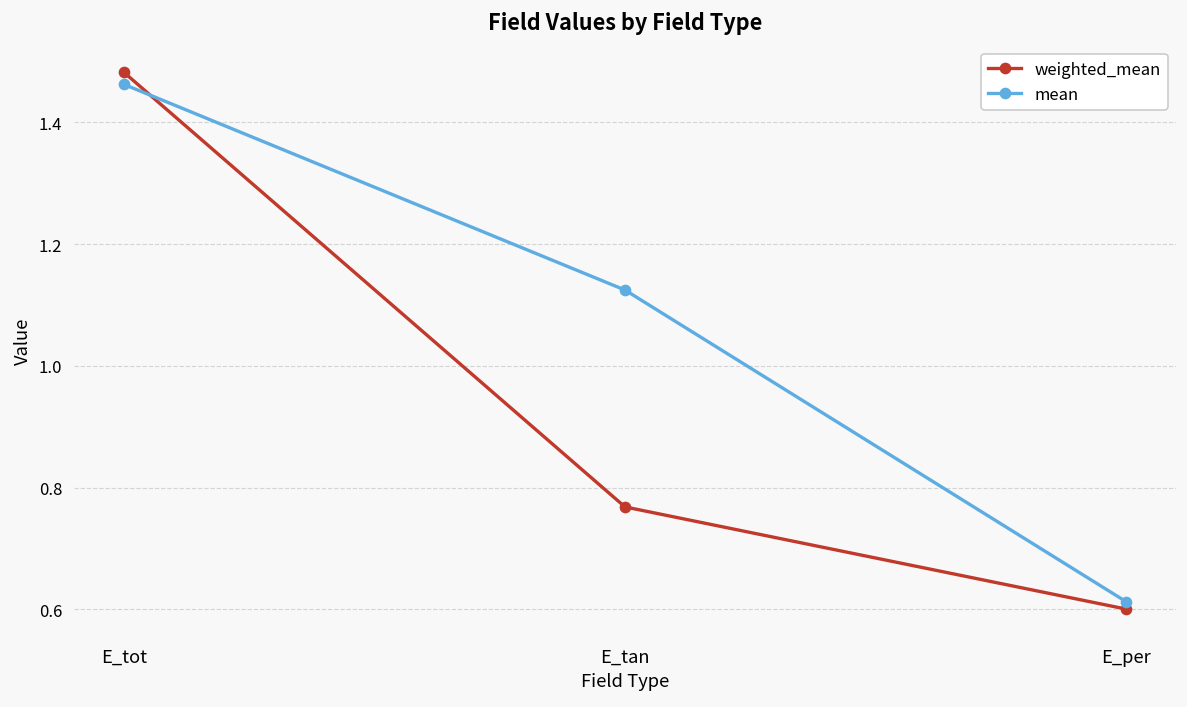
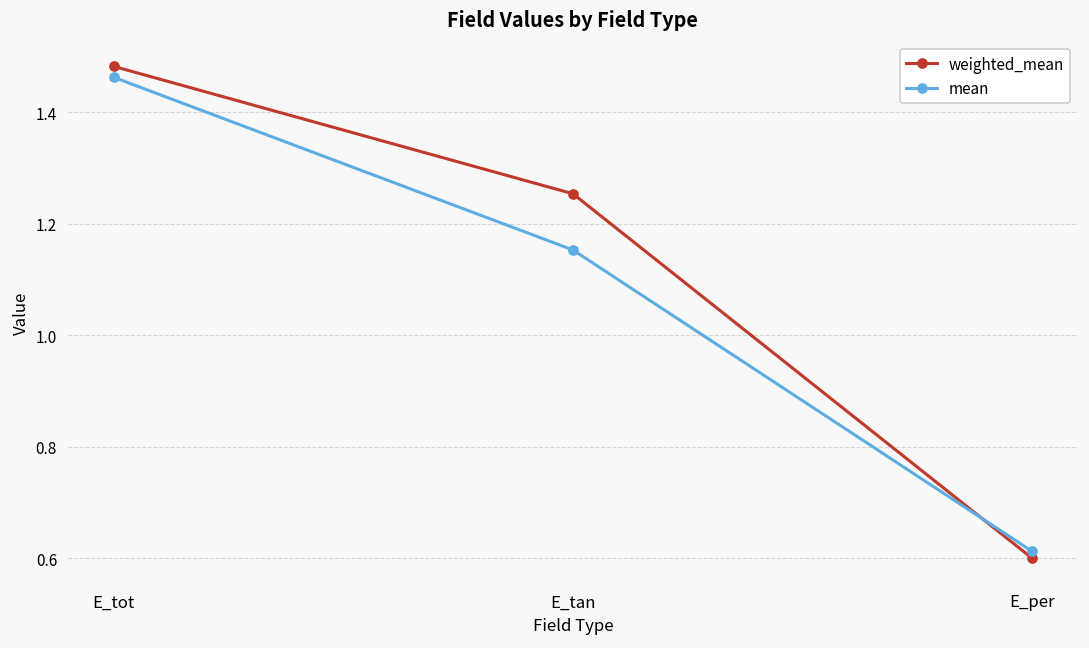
weighted_mean, E_tan: 0.77 -> 1.25
mean, E_tan: 1.12 -> 1.15
